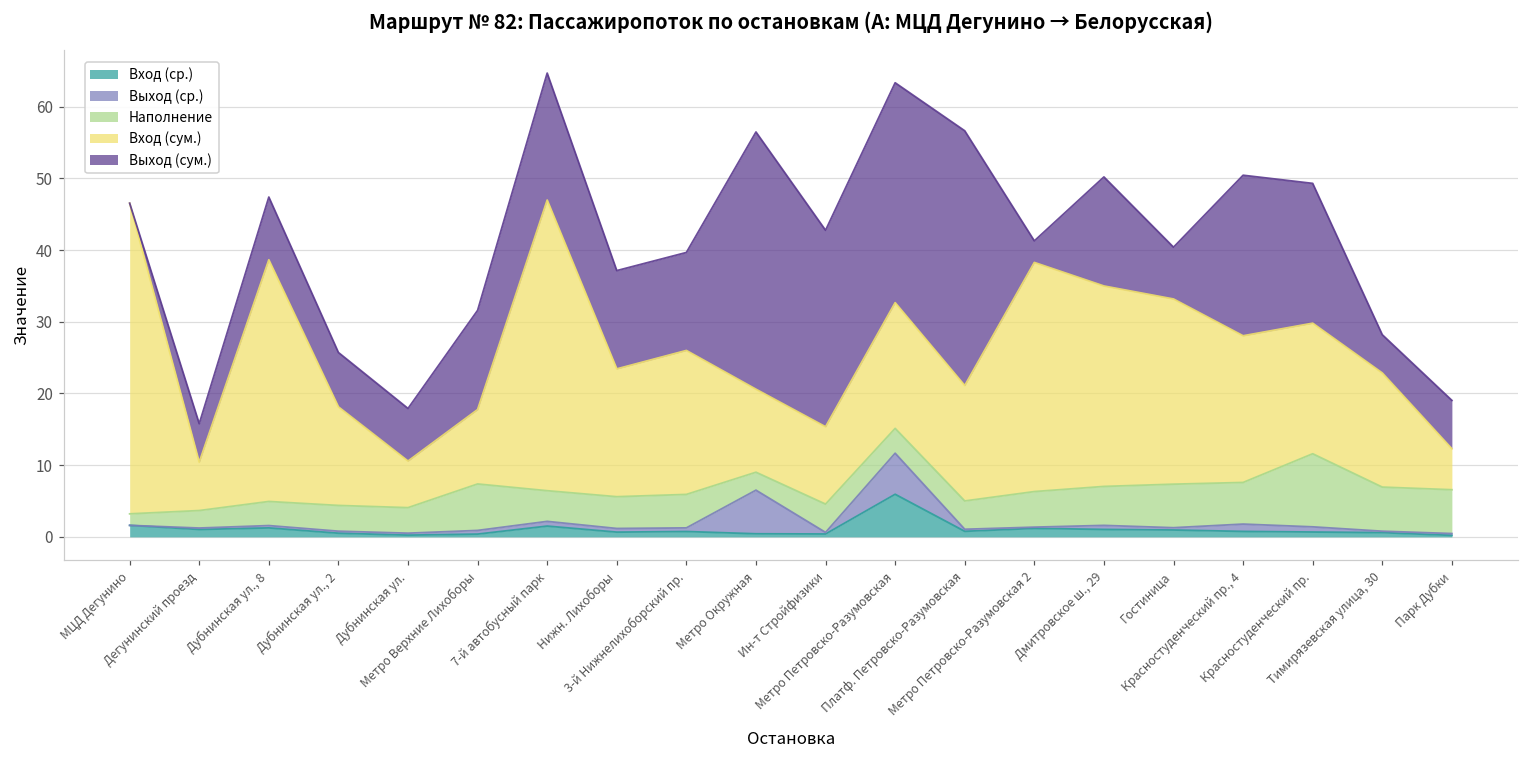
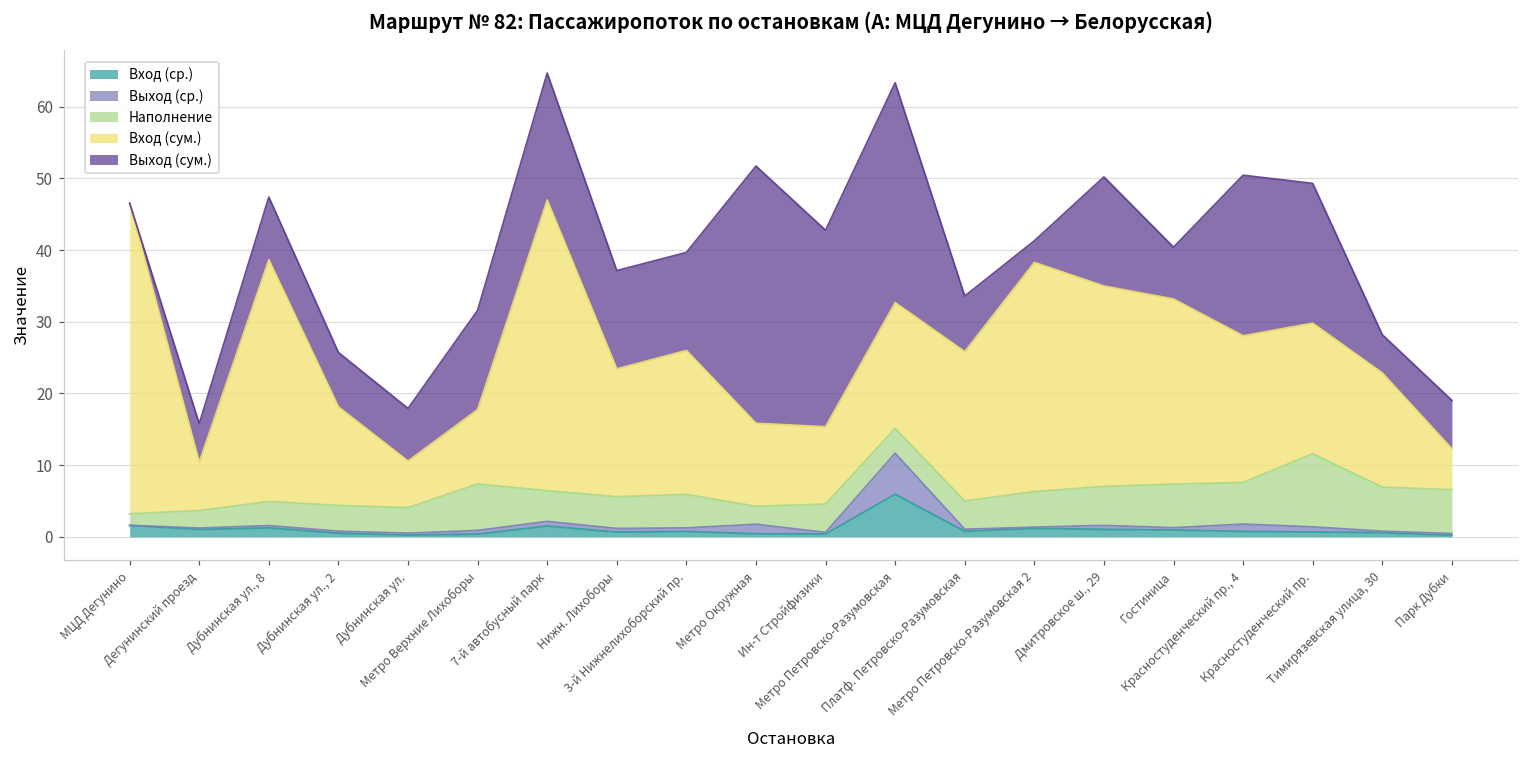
Выход (ср.), Метро Окружная: 6 -> 1
Вход (сум.), Платф. Петровско-Разумовская: 16 -> 21
Выход (сум.), Платф. Петровско-Разумовская: 36 -> 8
